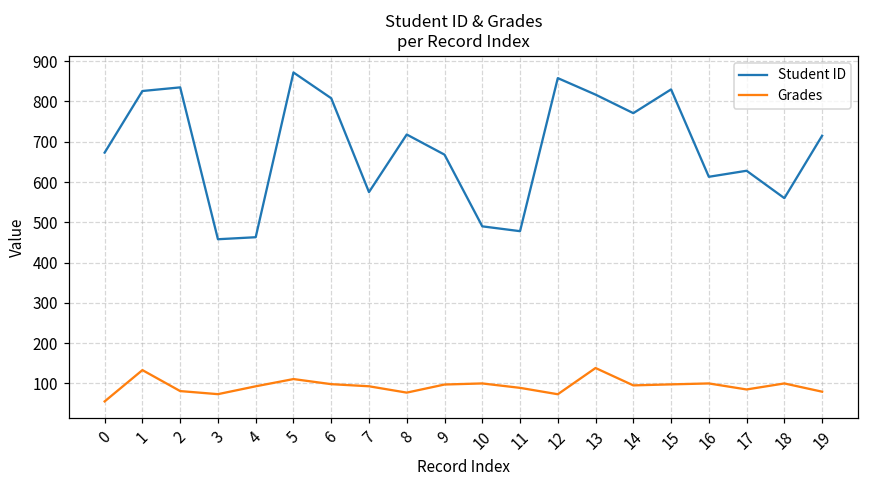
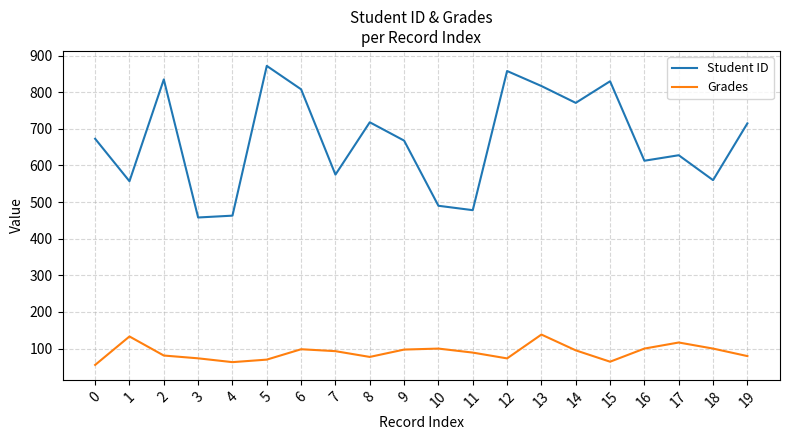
Student ID, 1: 830 -> 560
Grades, 4: 90 -> 60
Grades, 5: 110 -> 70
Grades, 15: 100 -> 60
Grades, 17: 90 -> 120
